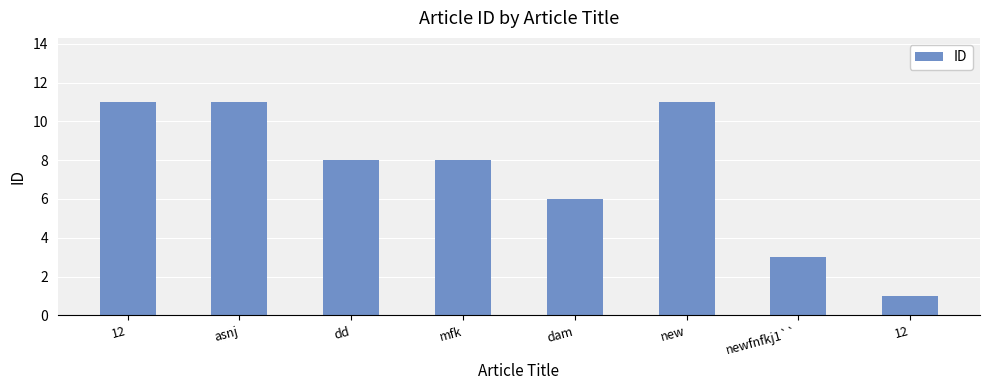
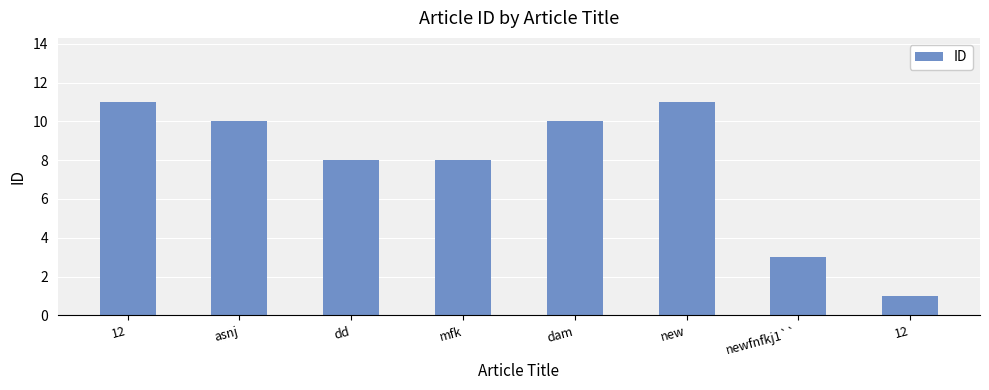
asnj: 11 -> 10
dam: 6 -> 10
